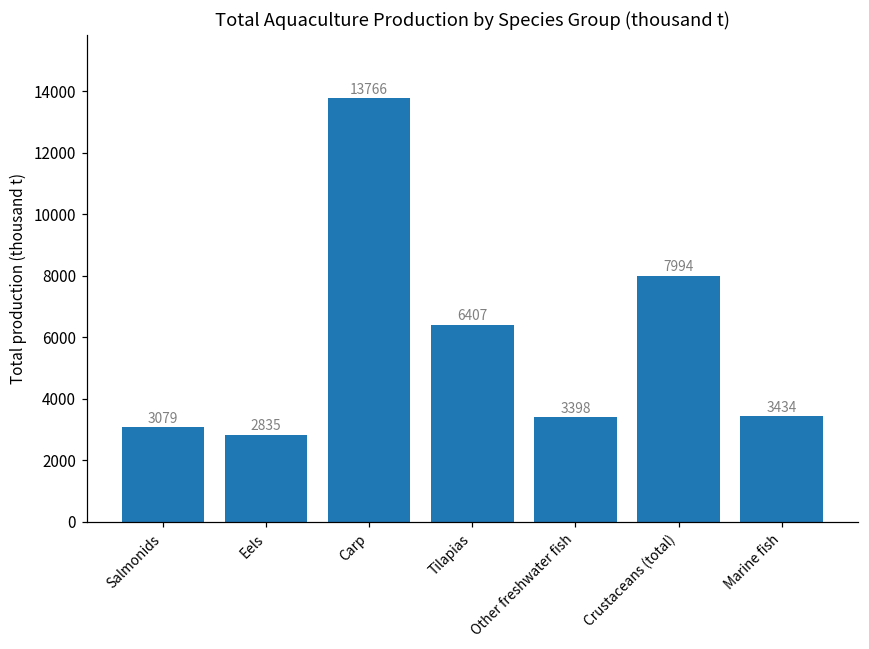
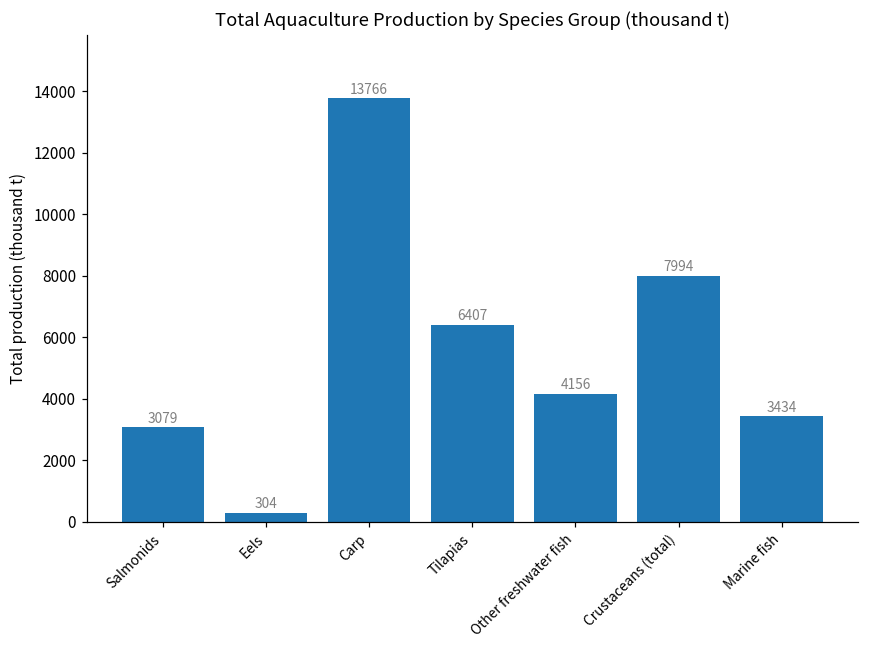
Eels: 2835 -> 304
Other freshwater fish: 3398 -> 4156
